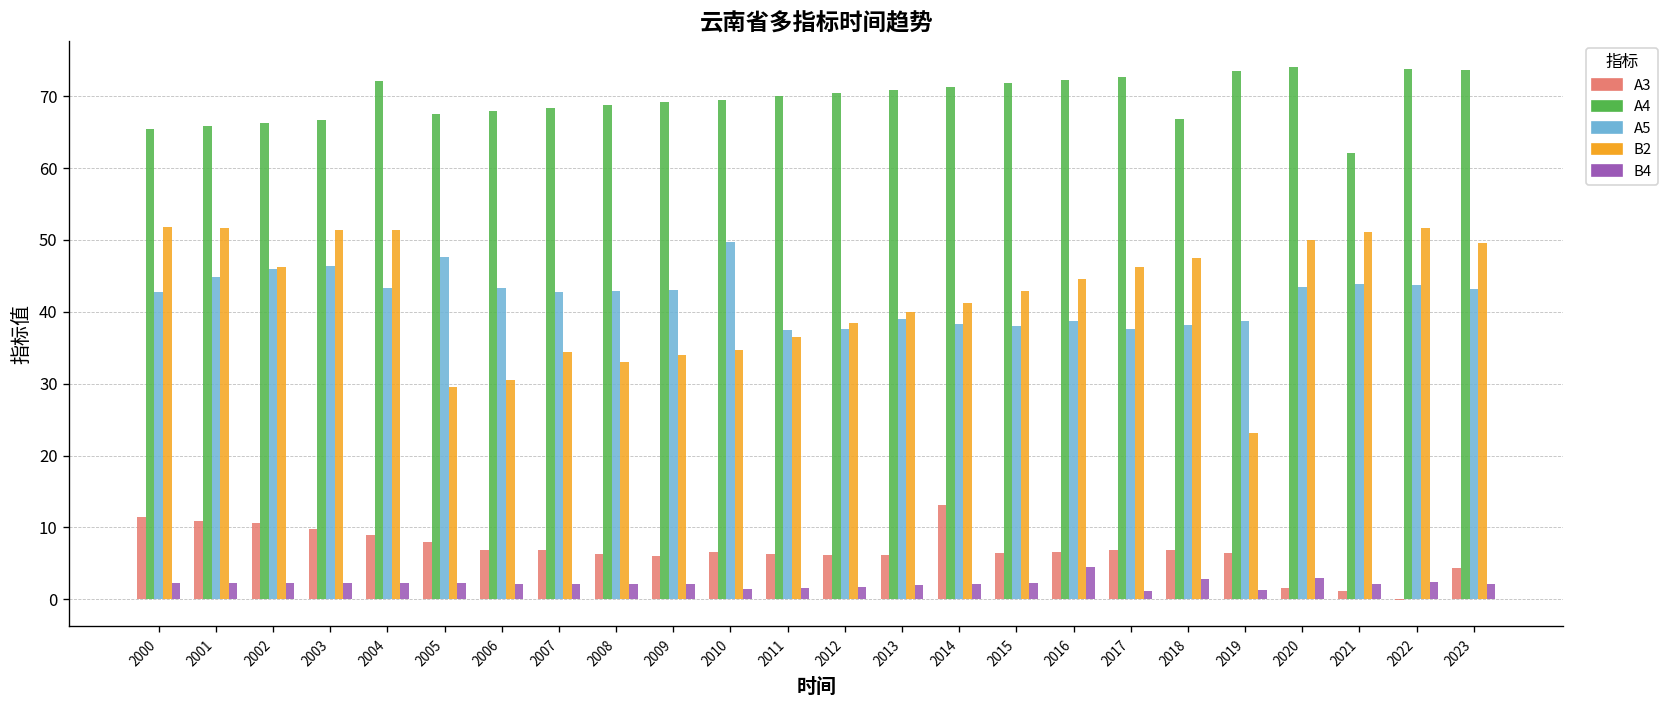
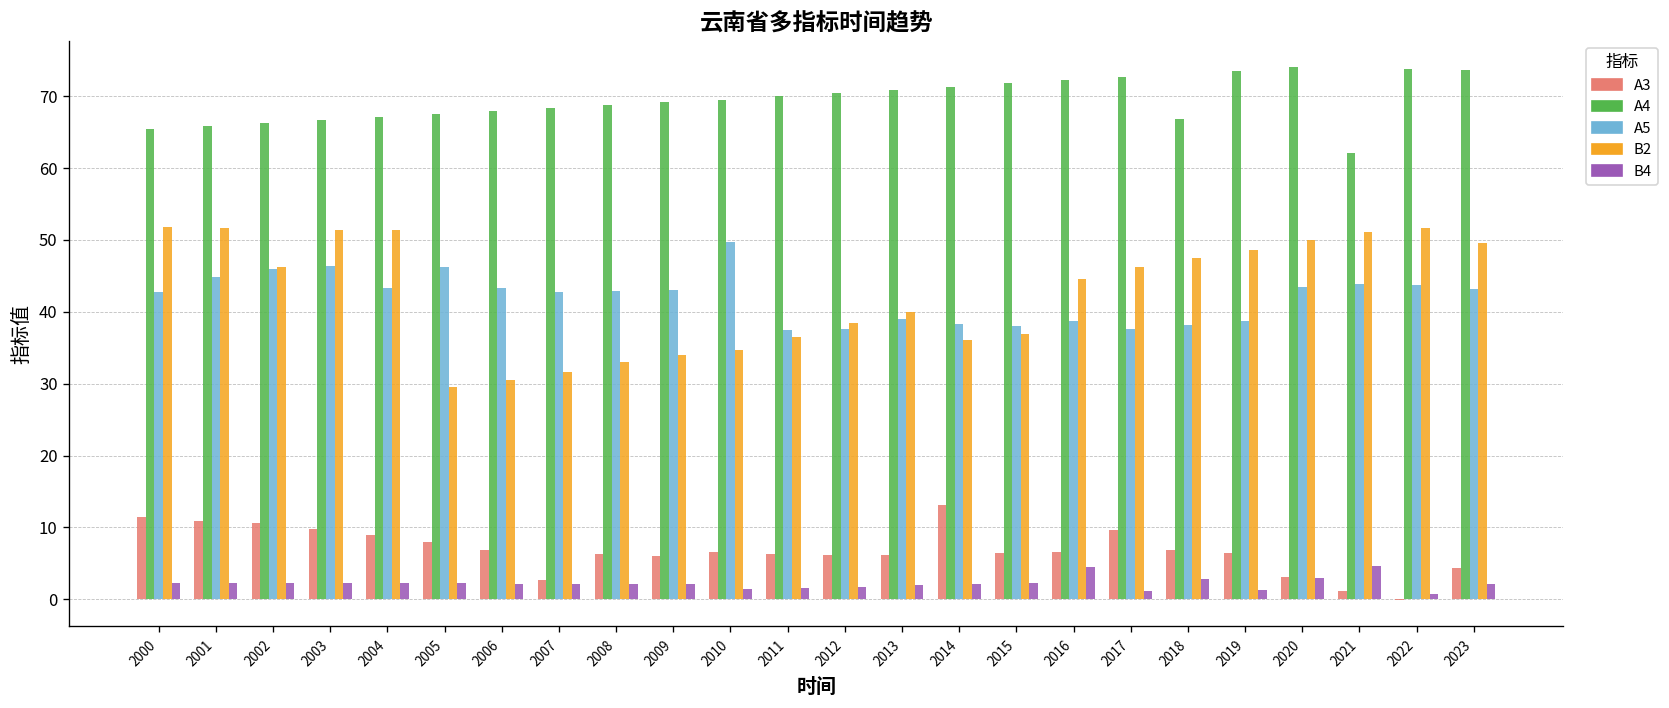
A4, 2004: 72 -> 67
A5, 2005: 48 -> 46
A3, 2007: 7 -> 3
B2, 2007: 34 -> 32
B2, 2014: 41 -> 36
B2, 2015: 43 -> 37
A3, 2017: 7 -> 10
B2, 2019: 23 -> 49
A3, 2020: 2 -> 3
B4, 2021: 2 -> 5
B4, 2022: 2 -> 1
